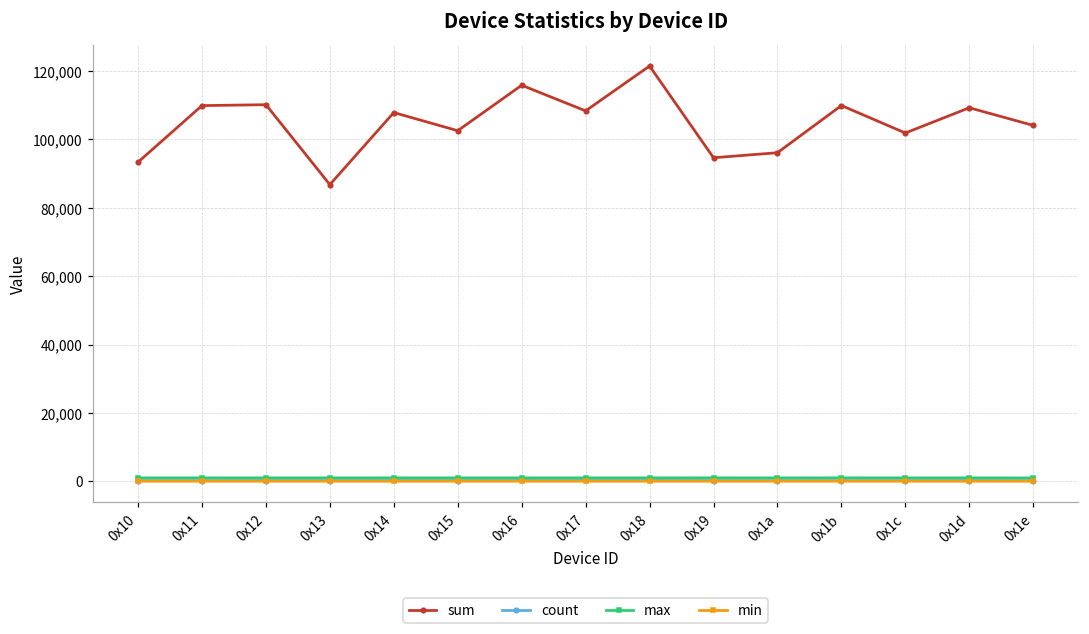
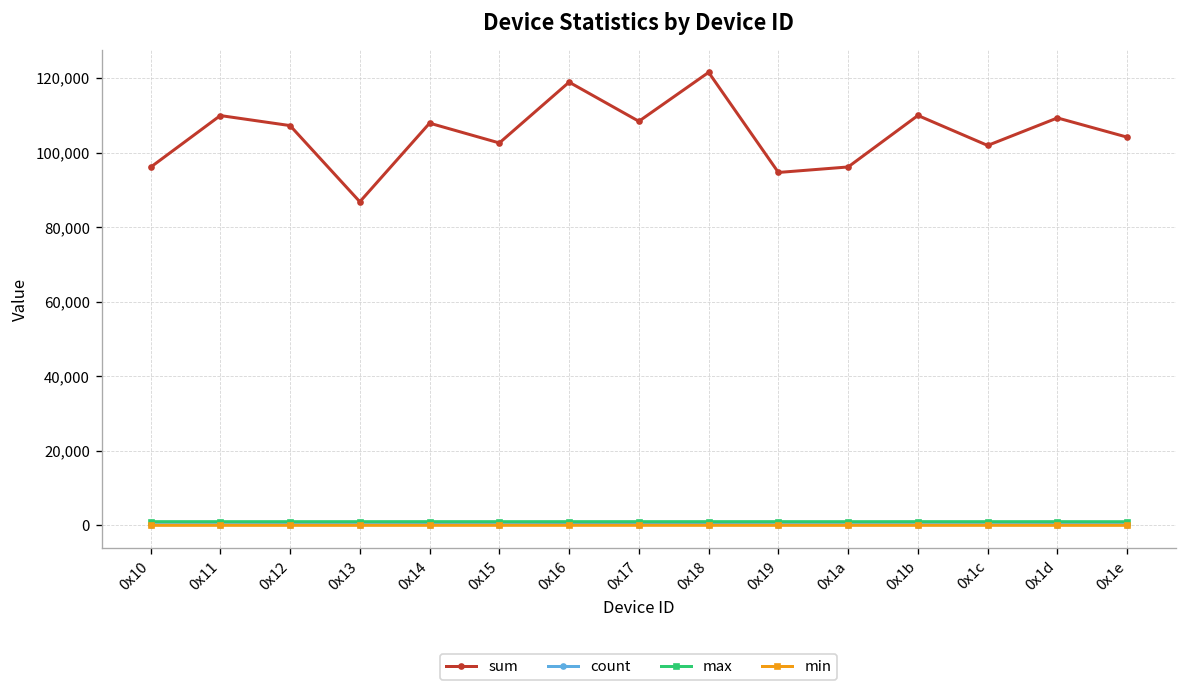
sum, 0x10: 93,000 -> 96,000
sum, 0x12: 110,000 -> 107,000
sum, 0x16: 116,000 -> 119,000
